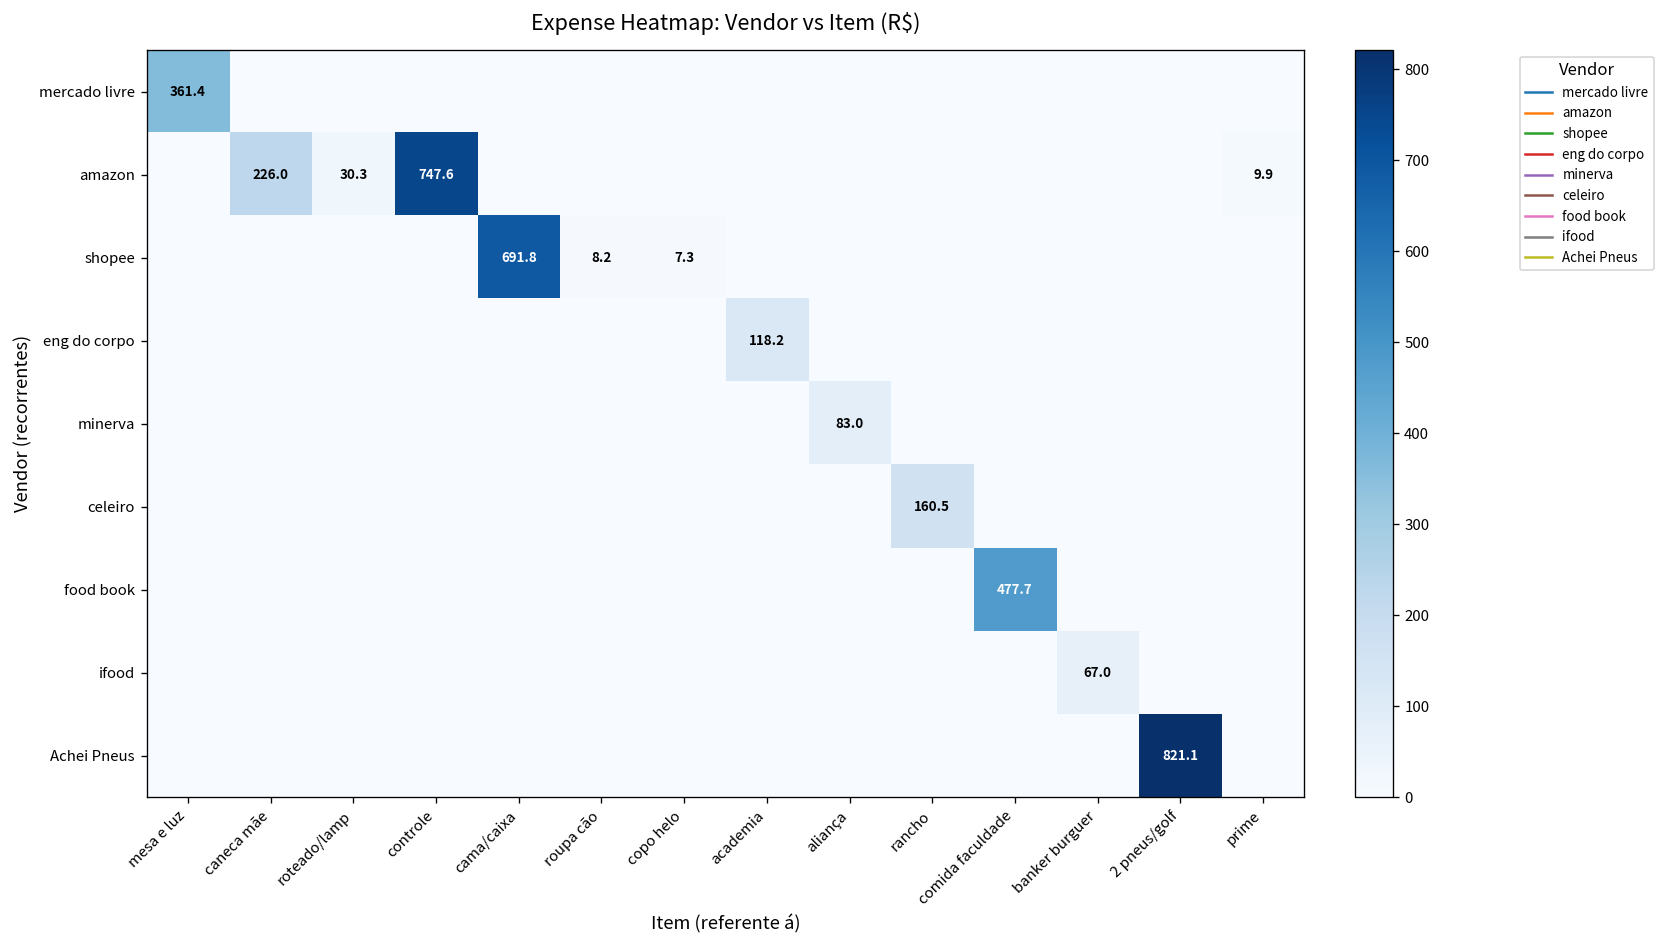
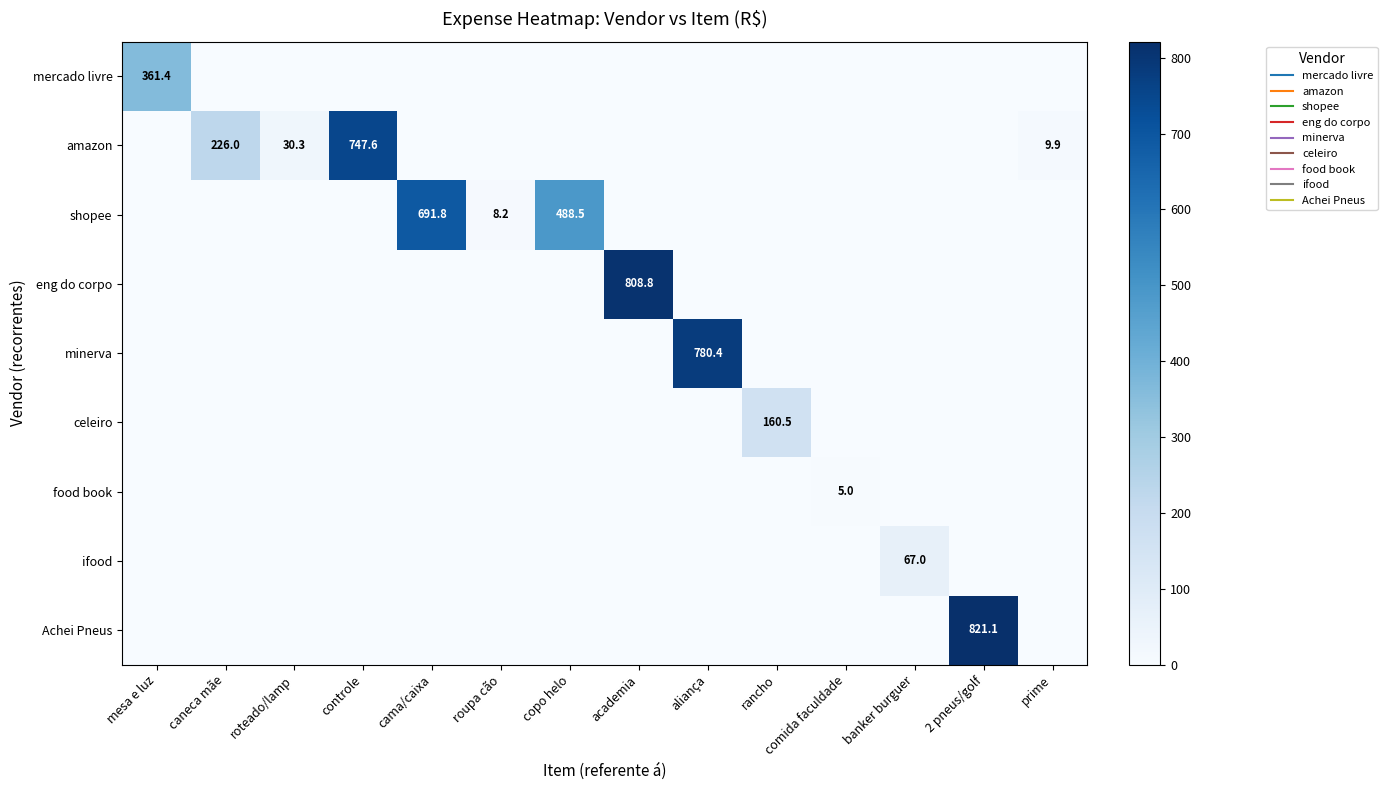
shopee, copo helo: 7.3 -> 488.5
eng do corpo, academia: 118.2 -> 808.8
minerva, aliança: 83.0 -> 780.4
food book, comida faculdade: 477.7 -> 5.0
